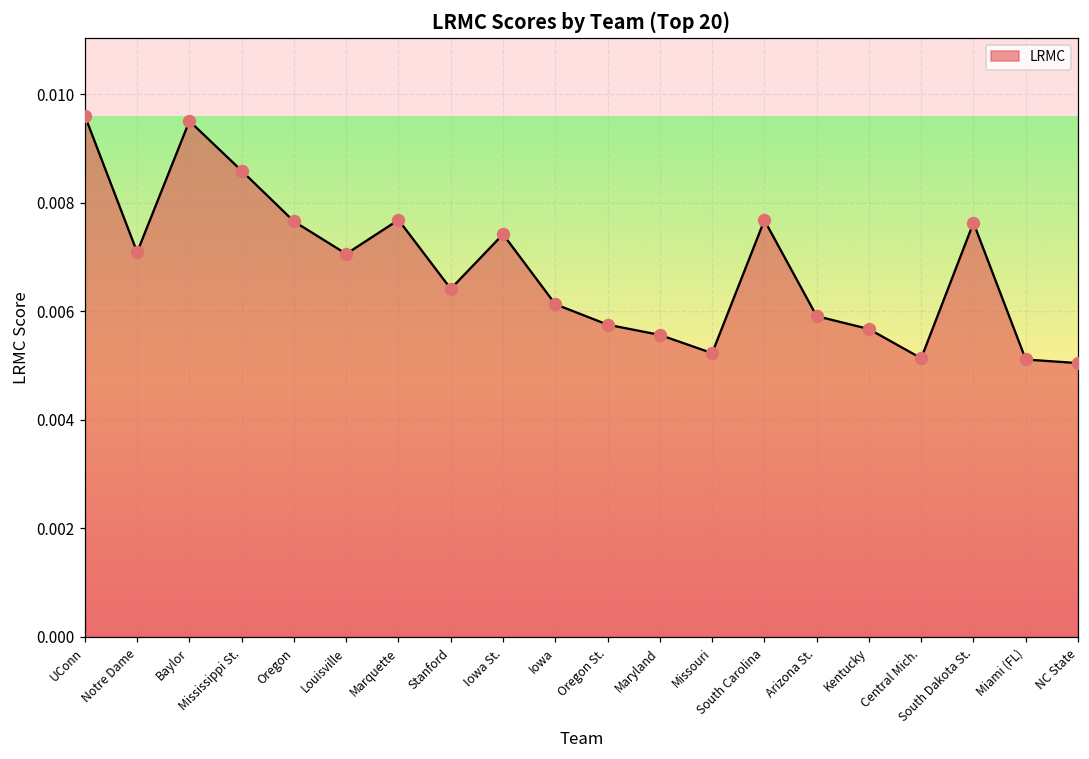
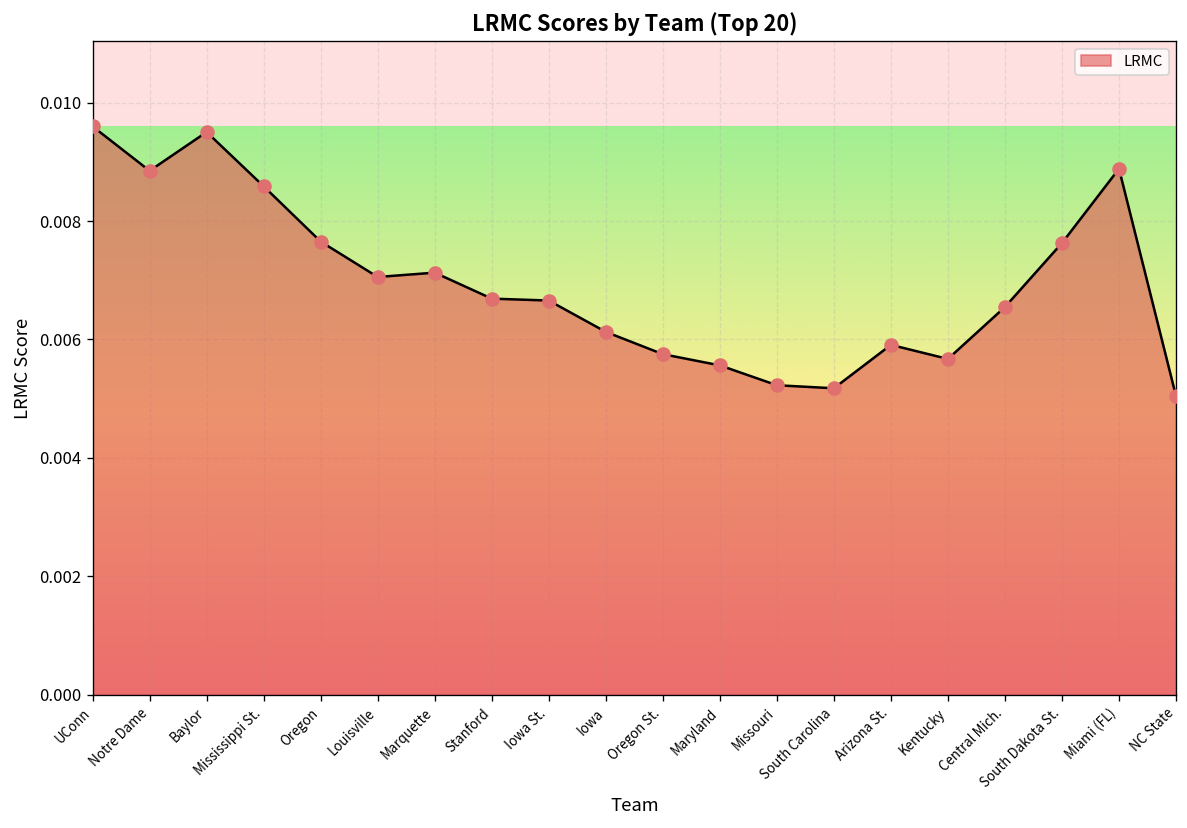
Notre Dame: 0.0071 -> 0.0088
Marquette: 0.0077 -> 0.0071
Stanford: 0.0064 -> 0.0067
Iowa St.: 0.0074 -> 0.0067
South Carolina: 0.0077 -> 0.0052
Central Mich.: 0.0051 -> 0.0065
Miami (FL): 0.0051 -> 0.0089
